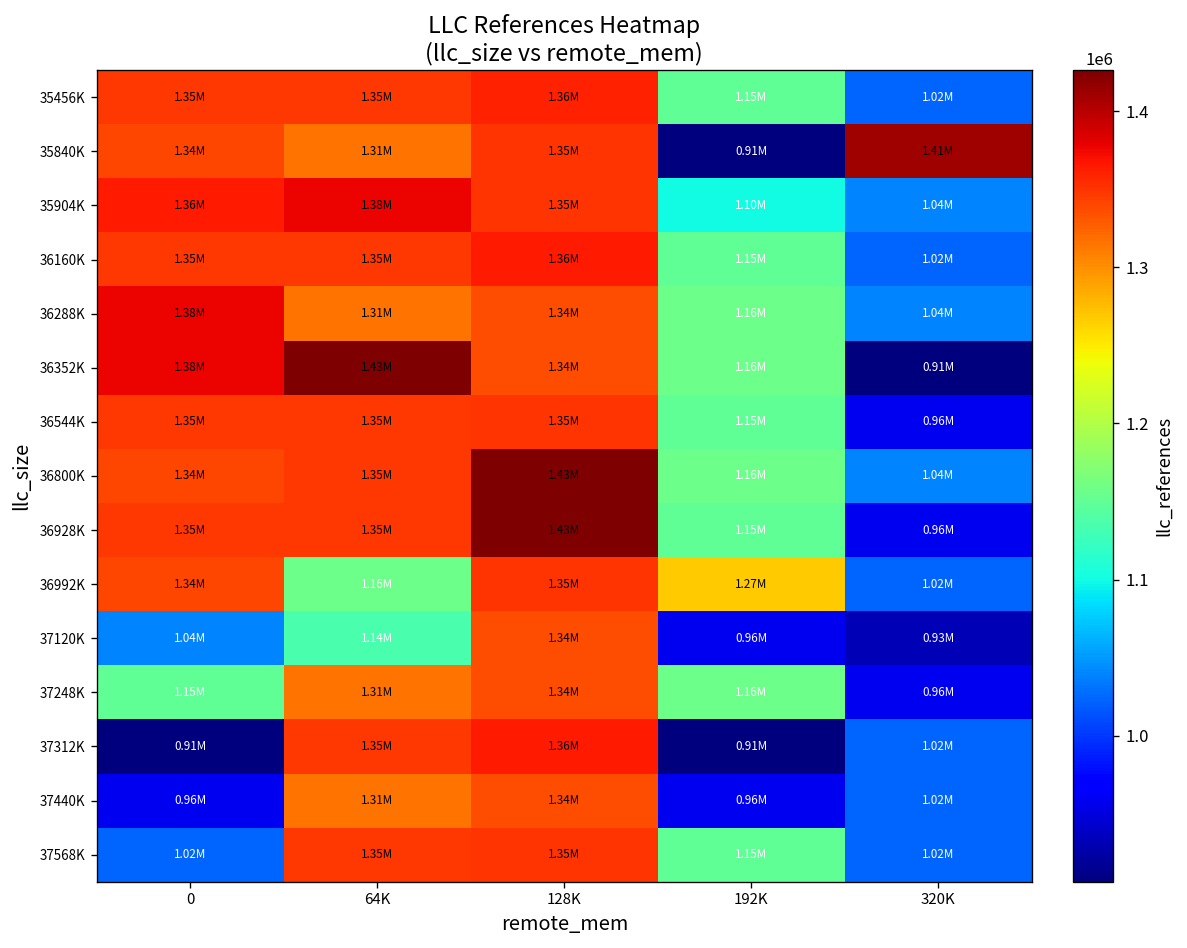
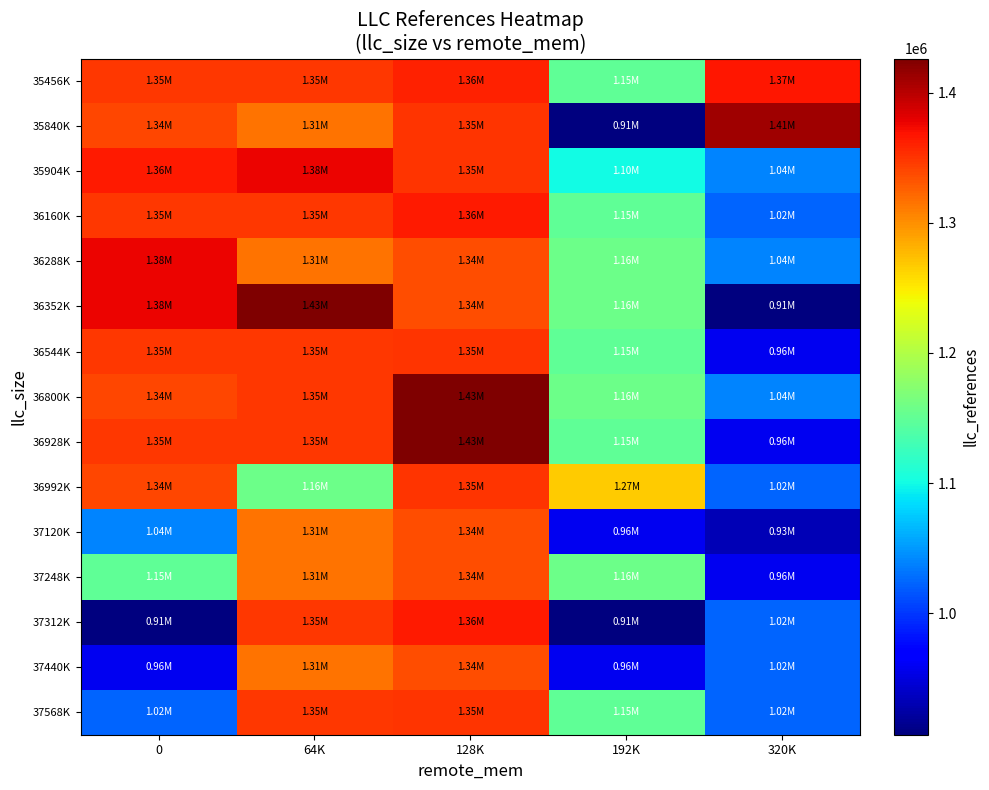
35456K, 320K: 1.02M -> 1.37M
37120K, 64K: 1.14M -> 1.31M
